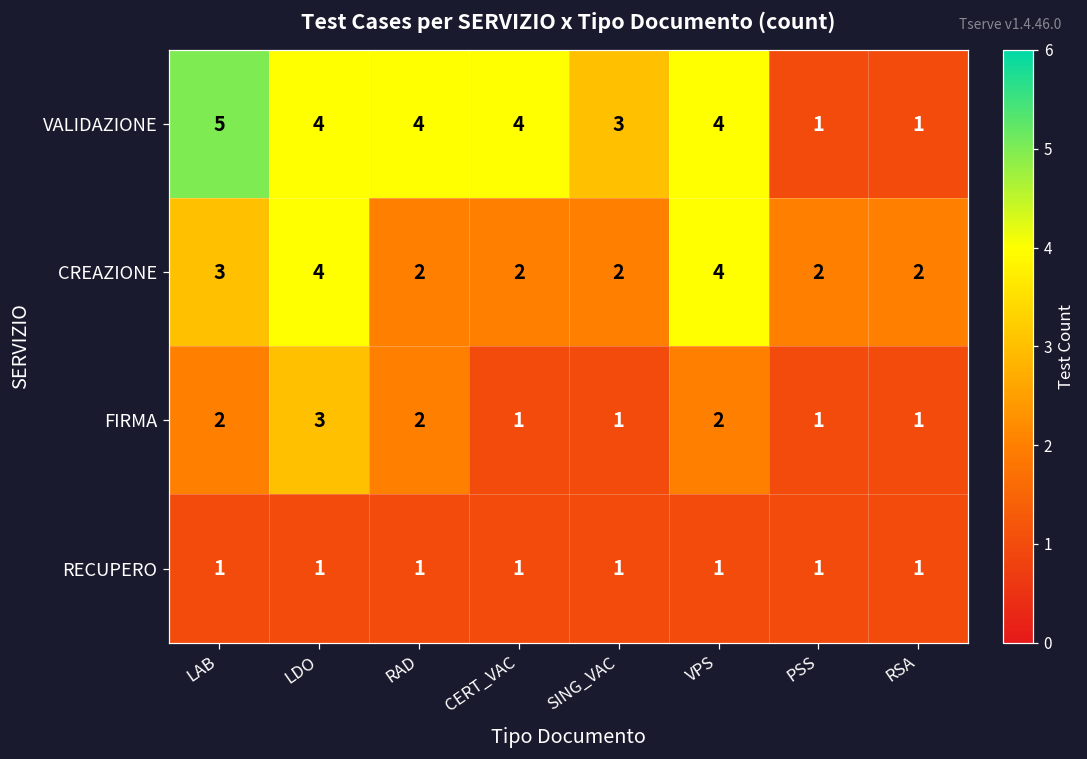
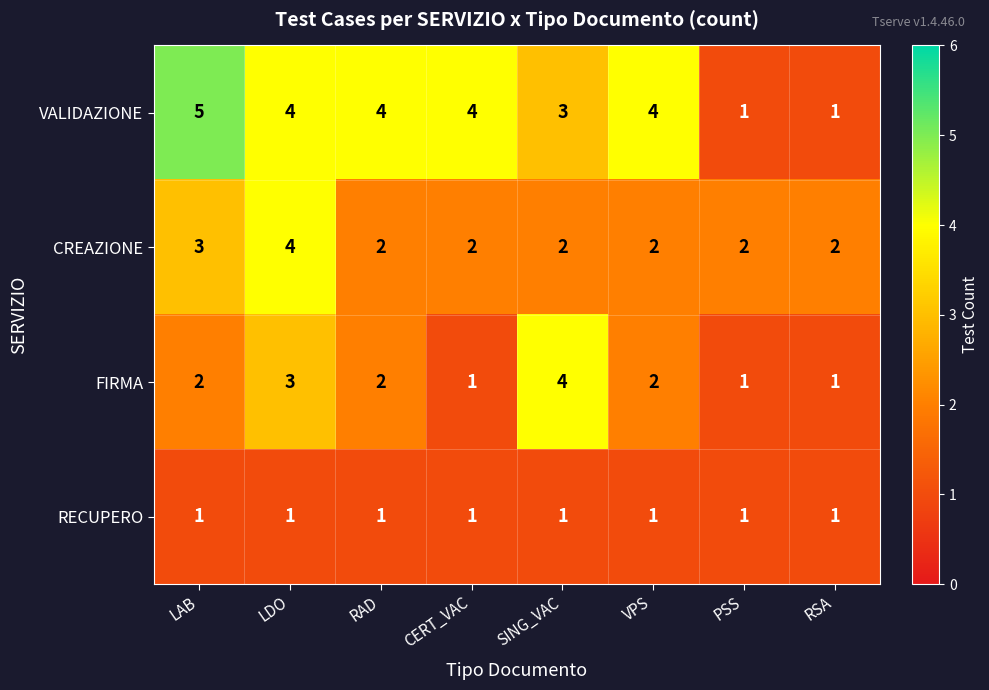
CREAZIONE, VPS: 4 -> 2
FIRMA, SING_VAC: 1 -> 4
